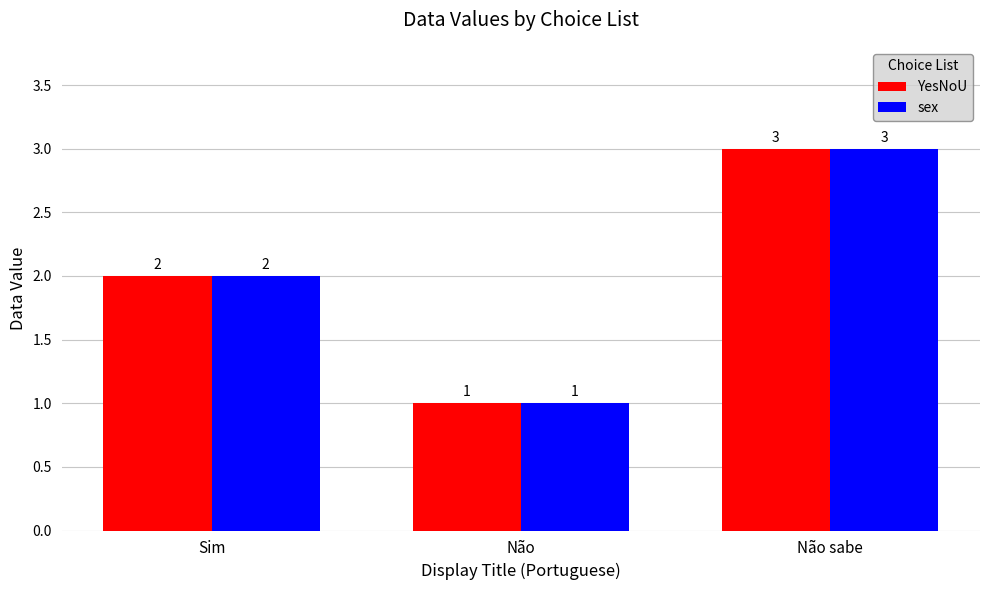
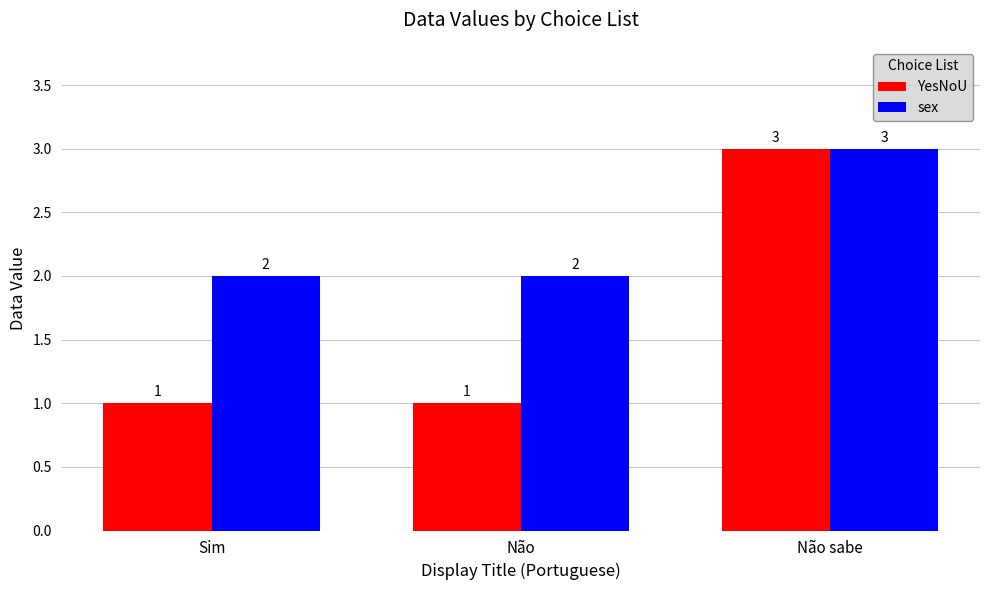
YesNoU, Sim: 2 -> 1
sex, Não: 1 -> 2
